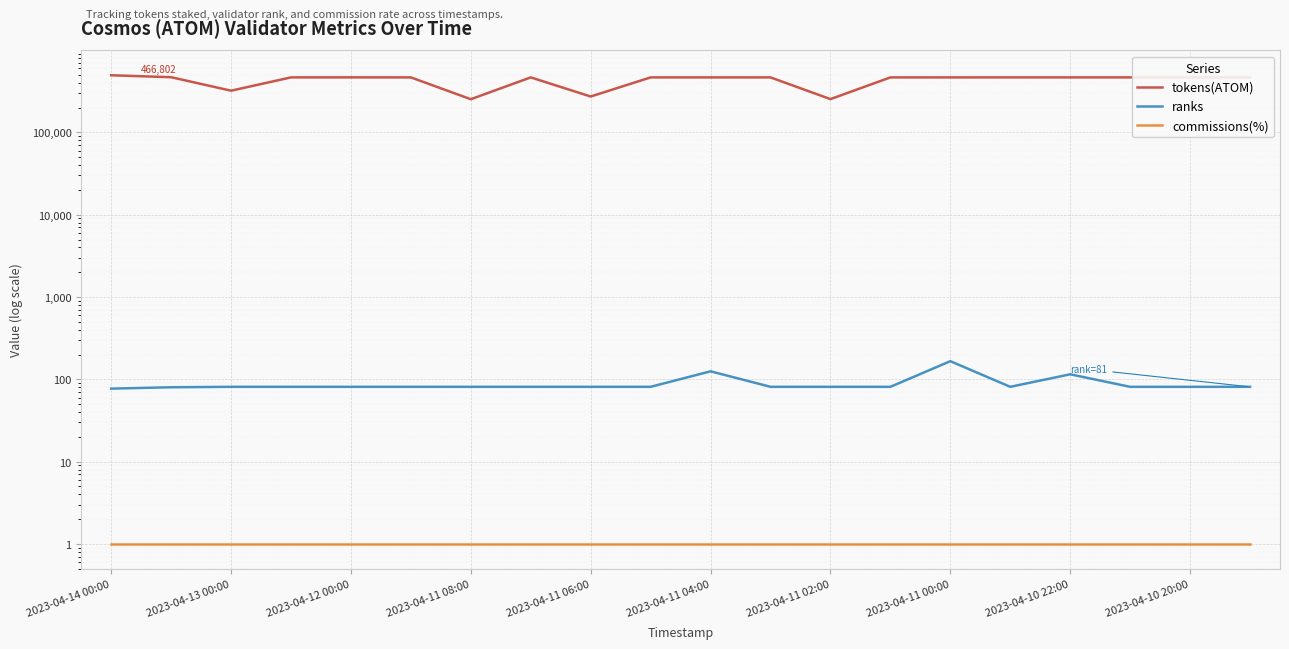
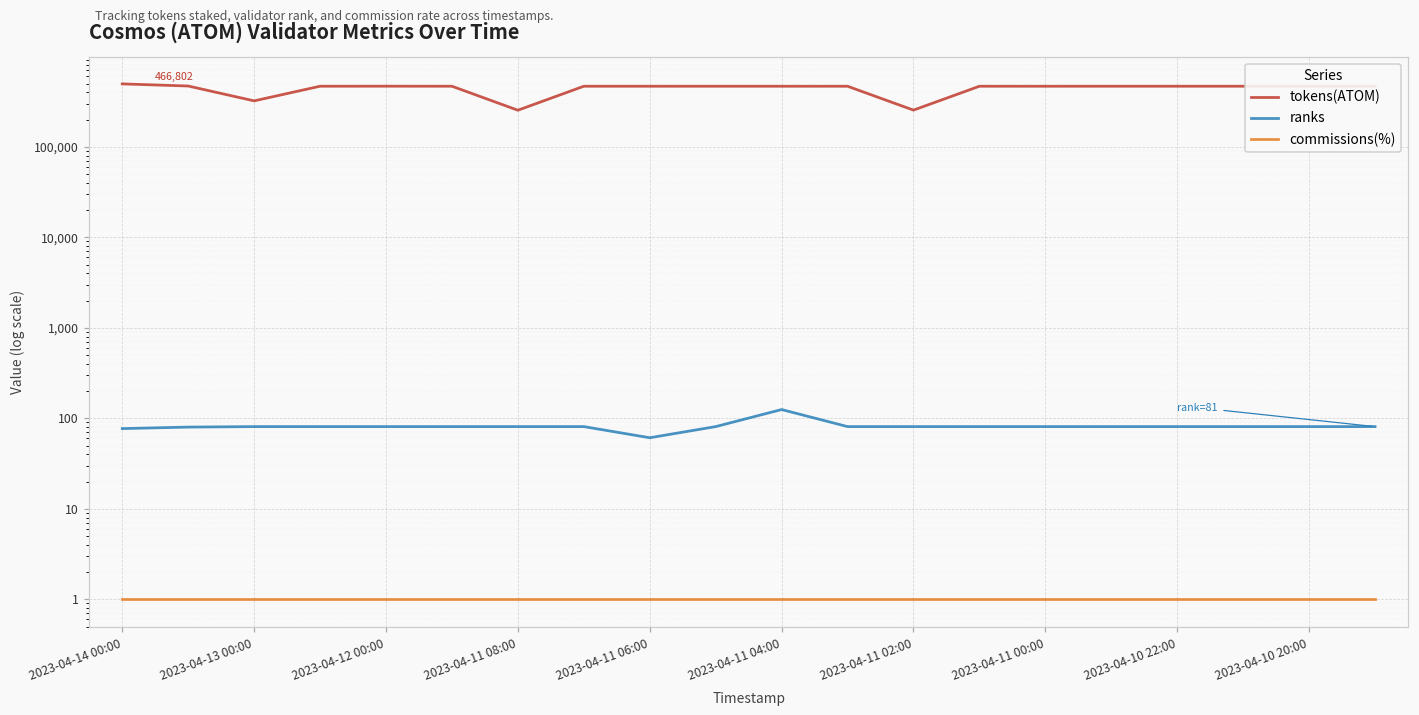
tokens(ATOM), 2023-04-11 06:00: 270,000 -> 500,000
ranks, 2023-04-11 06:00: 80 -> 60
ranks, 2023-04-11 00:00: 170 -> 80
ranks, 2023-04-10 22:00: 120 -> 80
